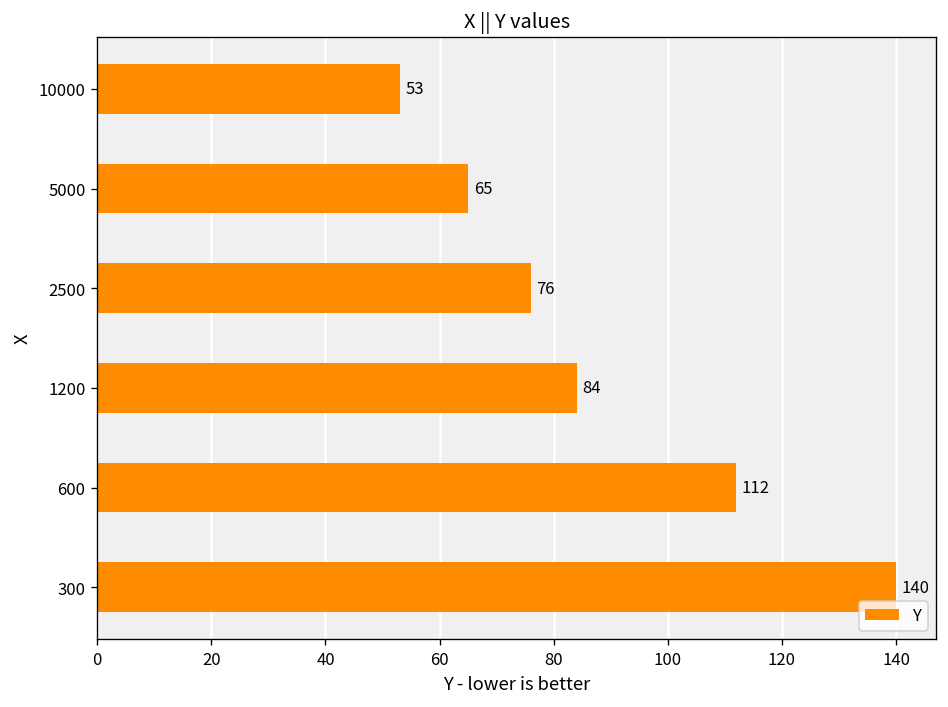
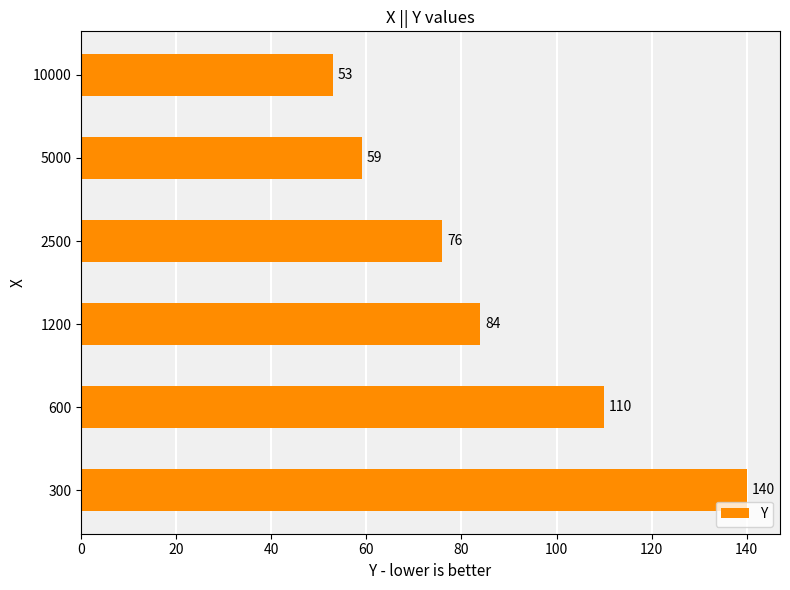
5000: 65 -> 59
600: 112 -> 110
